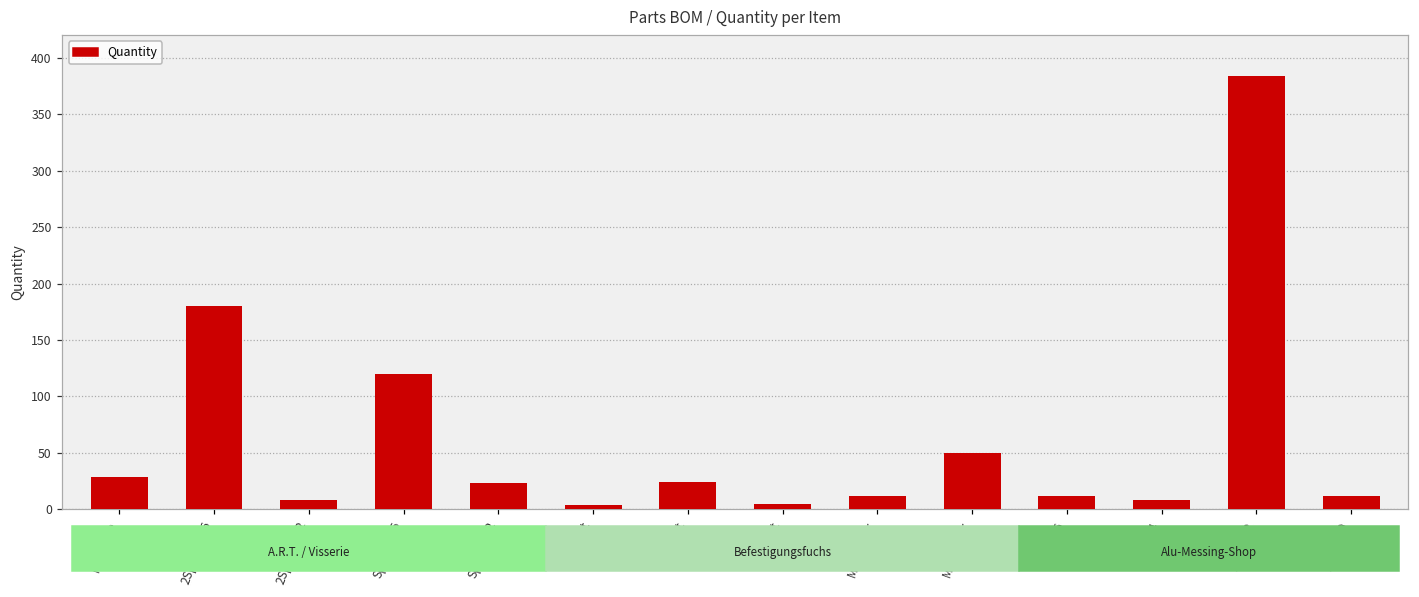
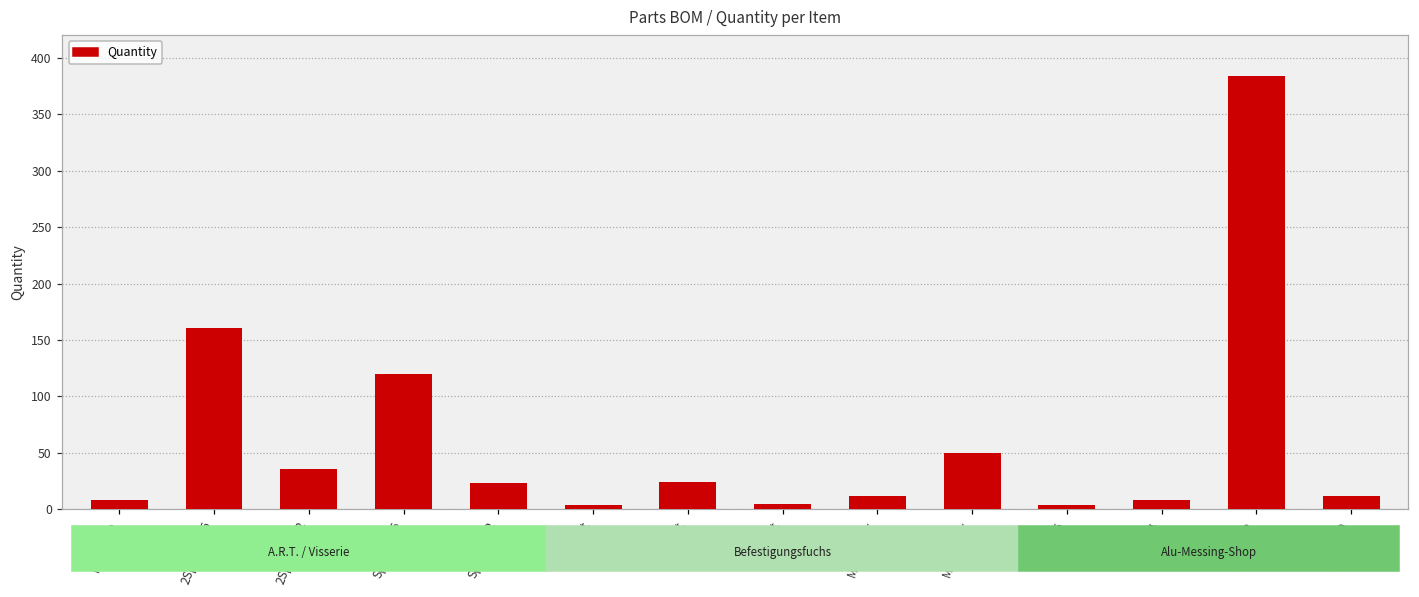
M5sleeve: 29 -> 8
2Spacer6x6: 180 -> 161
2Spacer6x2: 8 -> 36
Rod6: 12 -> 4
